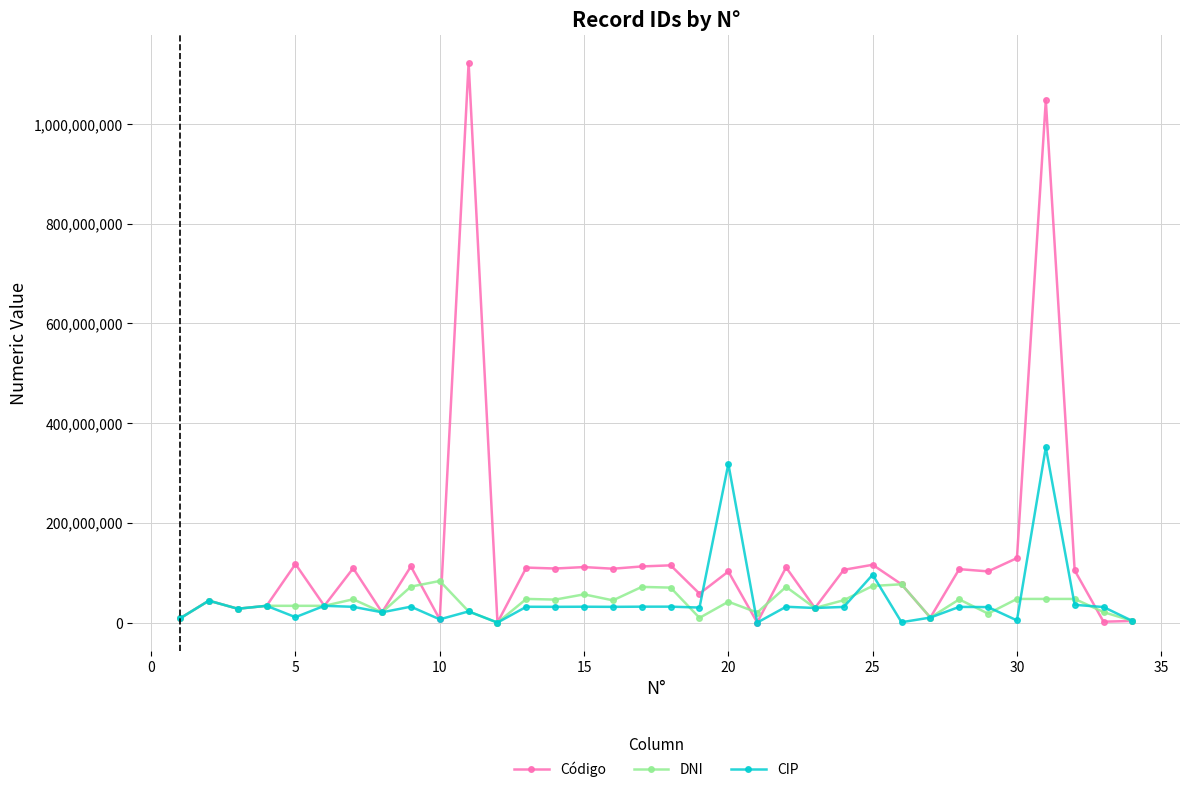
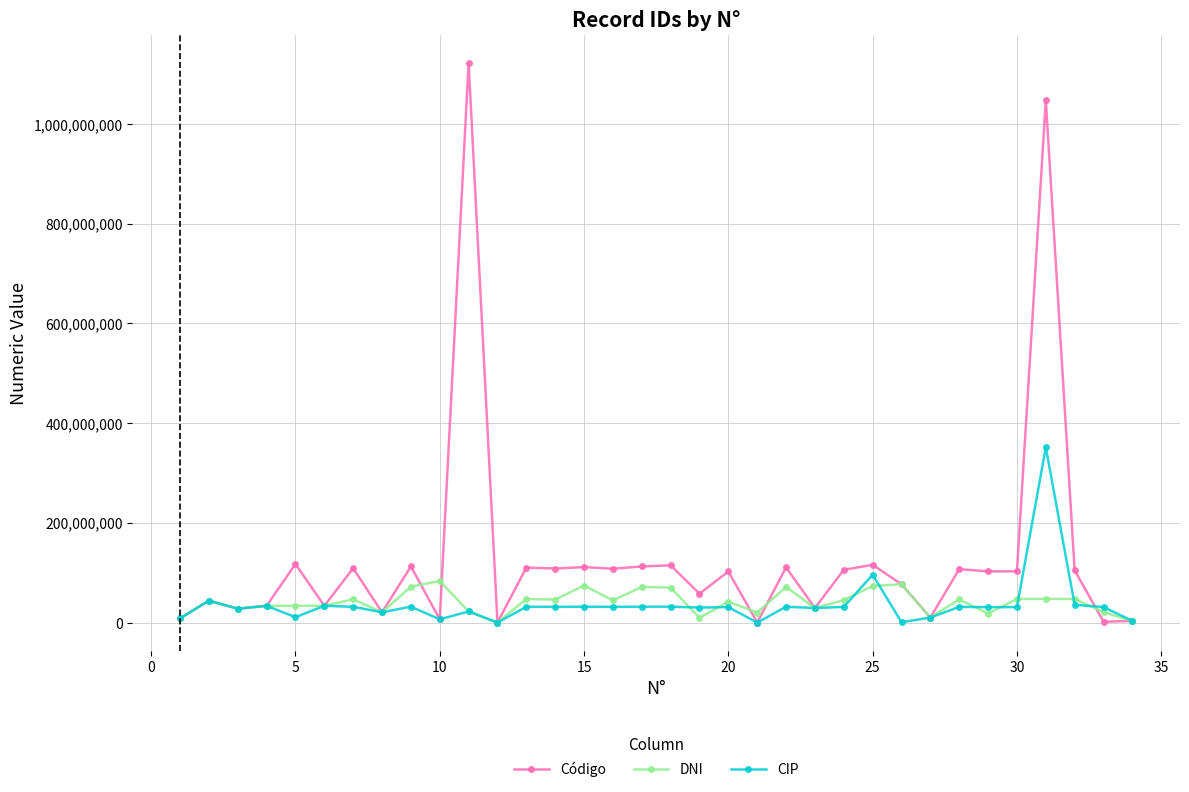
DNI, 15: 60,000,000 -> 70,000,000
CIP, 20: 320,000,000 -> 30,000,000
Código, 30: 130,000,000 -> 100,000,000
CIP, 30: 0 -> 30,000,000
